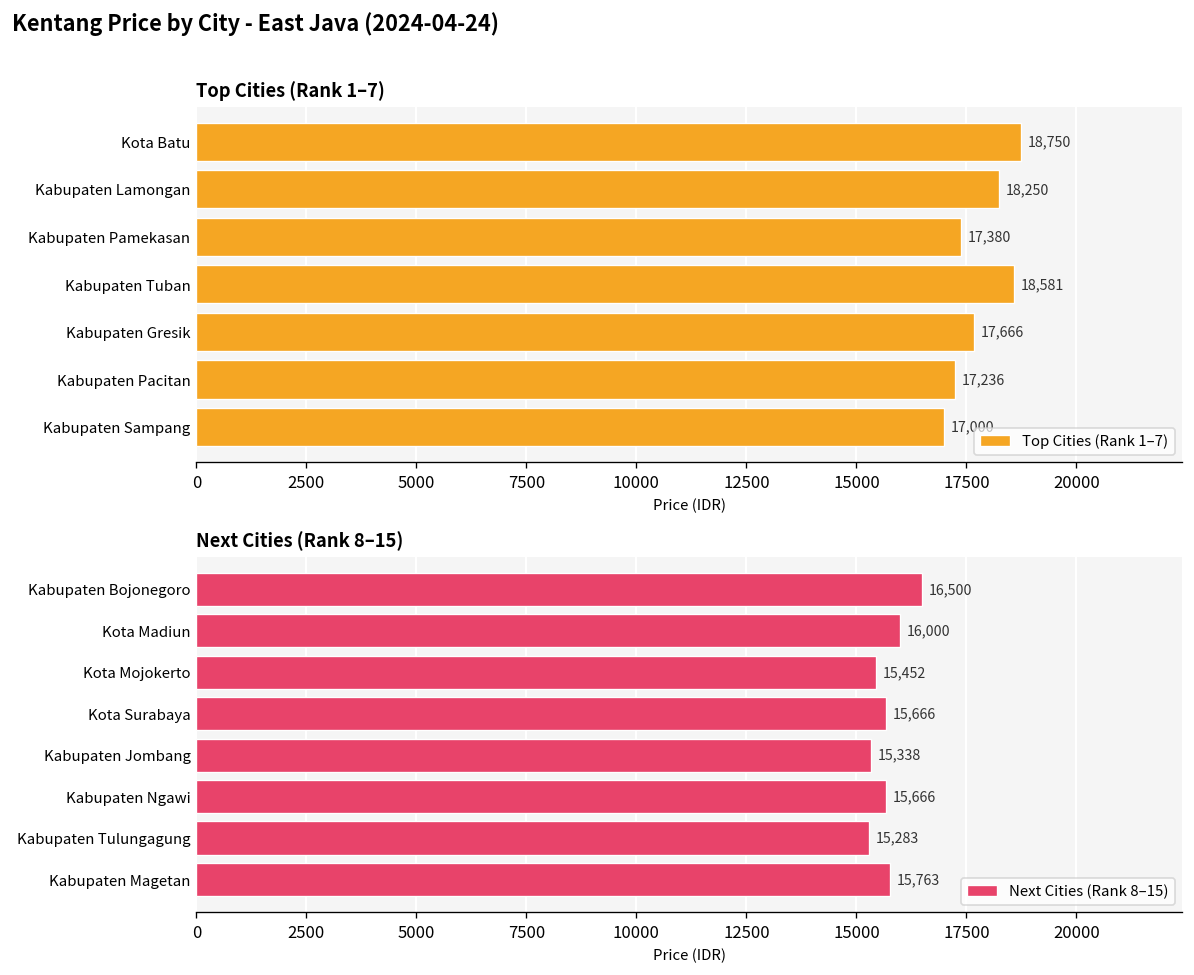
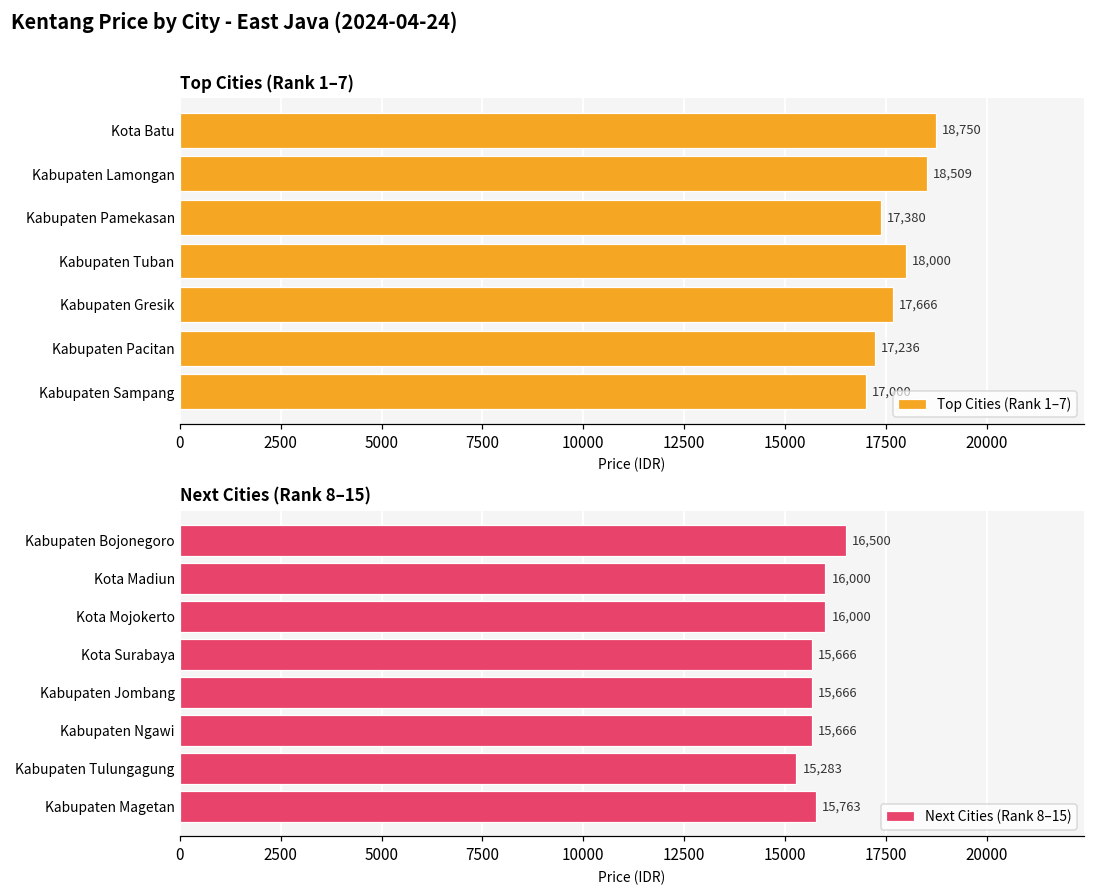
Top Cities (Rank 1–7), Kabupaten Lamongan: 18,250 -> 18,509
Top Cities (Rank 1–7), Kabupaten Tuban: 18,581 -> 18,000
Next Cities (Rank 8–15), Kota Mojokerto: 15,452 -> 16,000
Next Cities (Rank 8–15), Kabupaten Jombang: 15,338 -> 15,666
